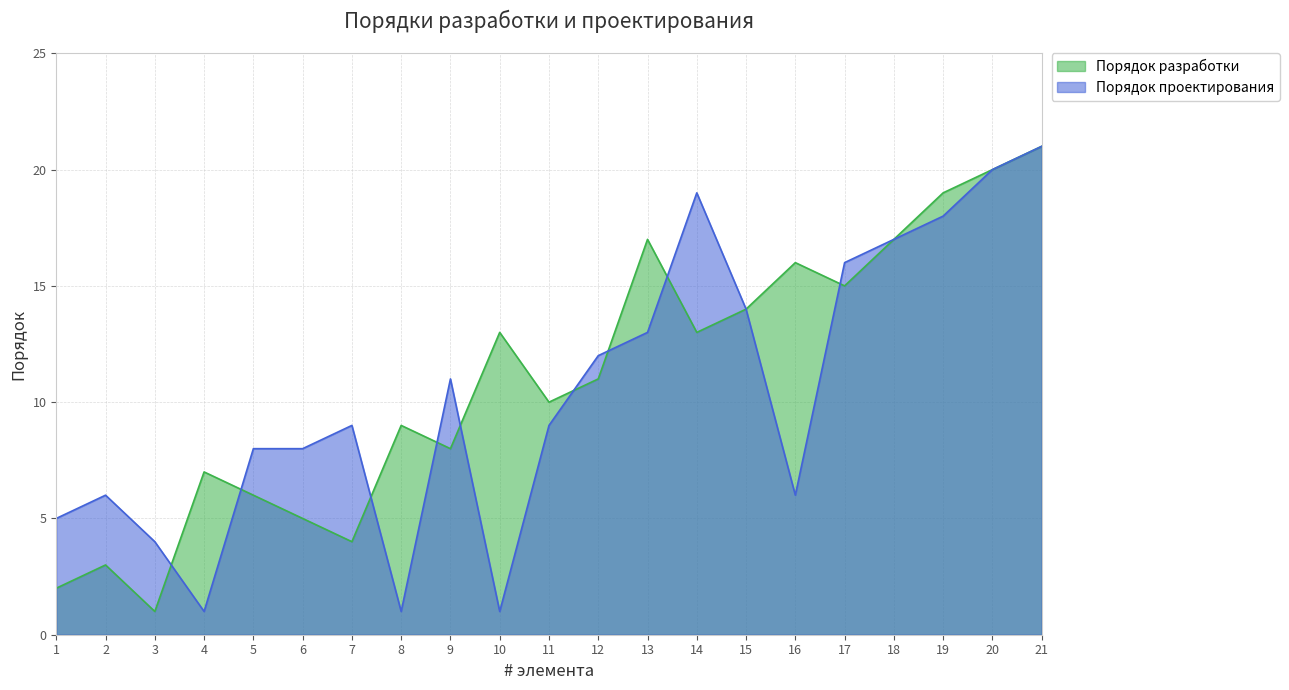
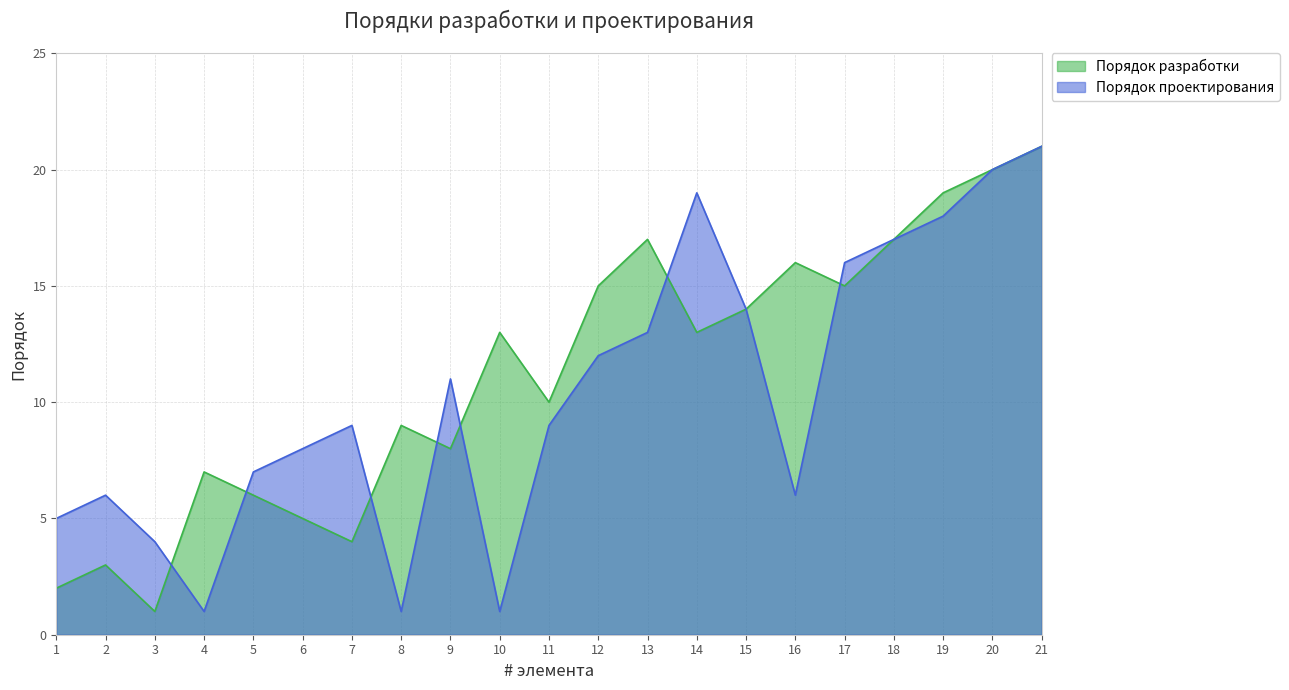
Порядок проектирования, 5: 8 -> 7
Порядок разработки, 12: 11 -> 15
